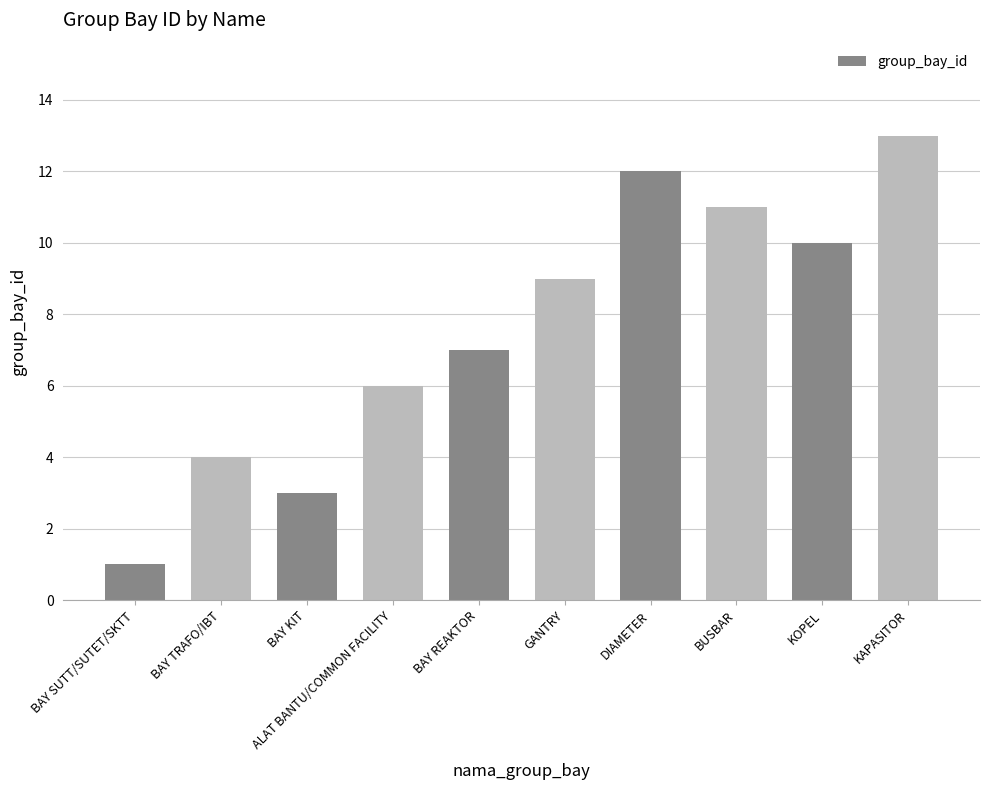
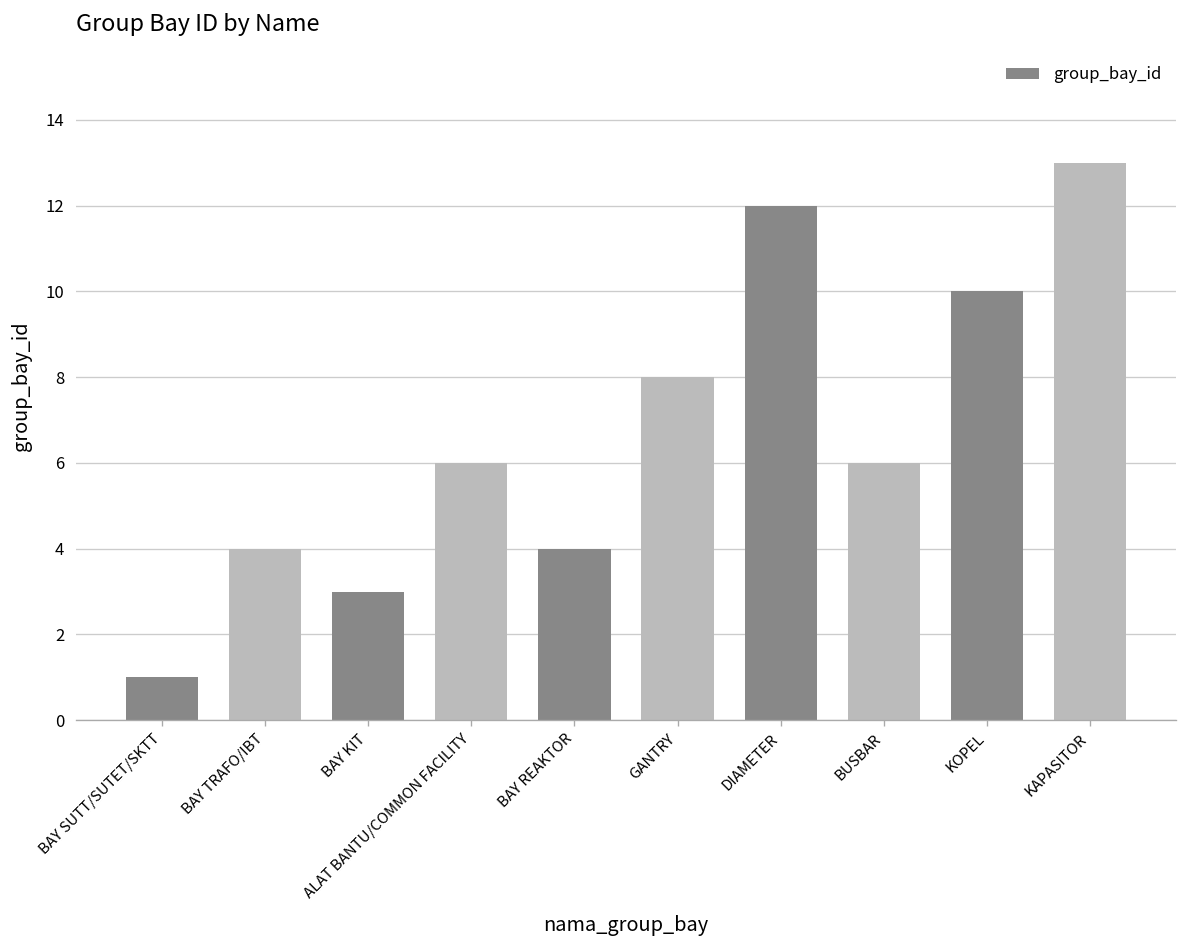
BAY REAKTOR: 7 -> 4
GANTRY: 9 -> 8
BUSBAR: 11 -> 6
